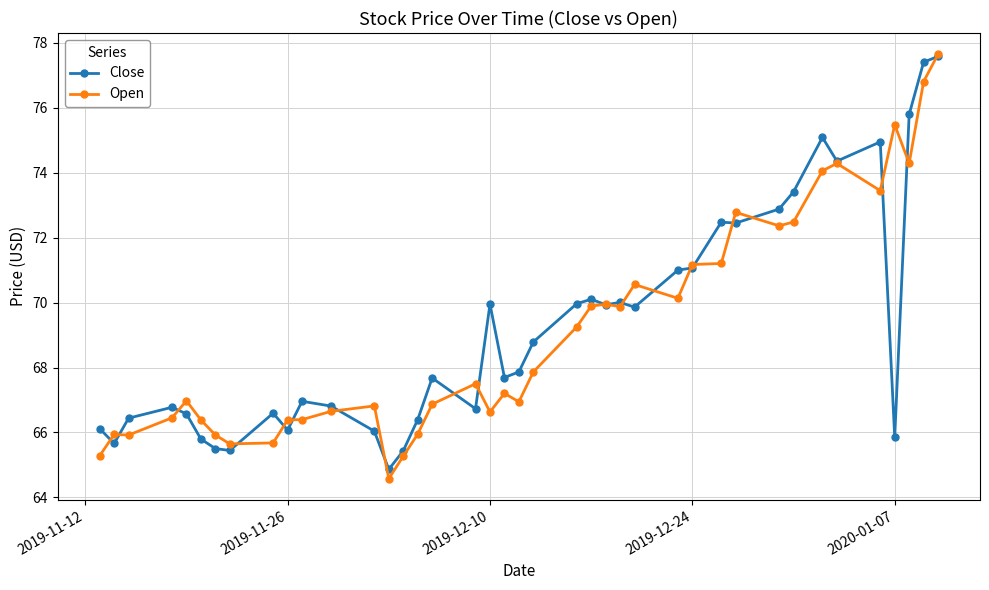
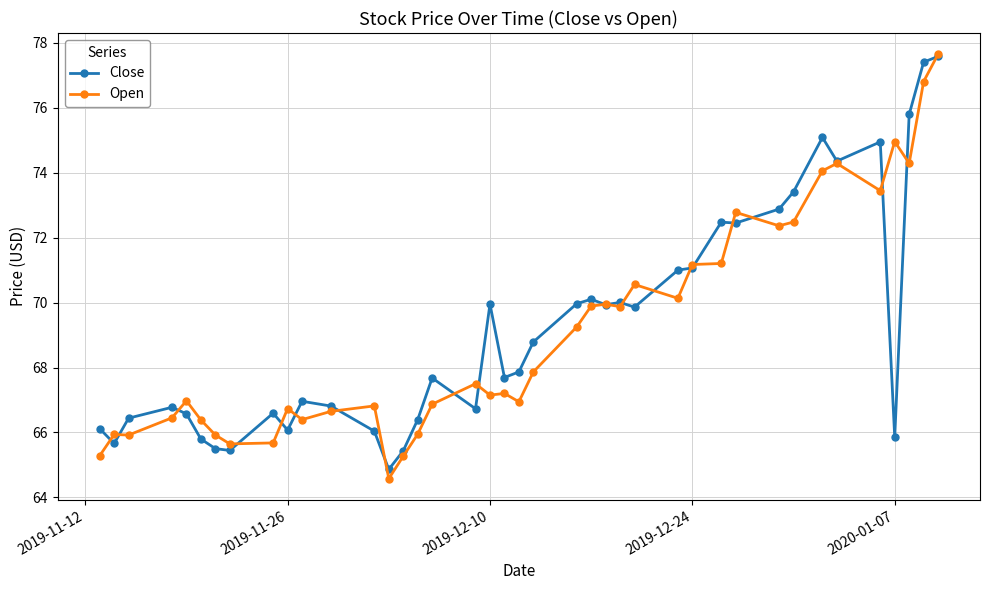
Open, 2019-11-26: 66.4 -> 66.7
Open, 2019-12-10: 66.6 -> 67.2
Open, 2020-01-07: 75.5 -> 75.0
